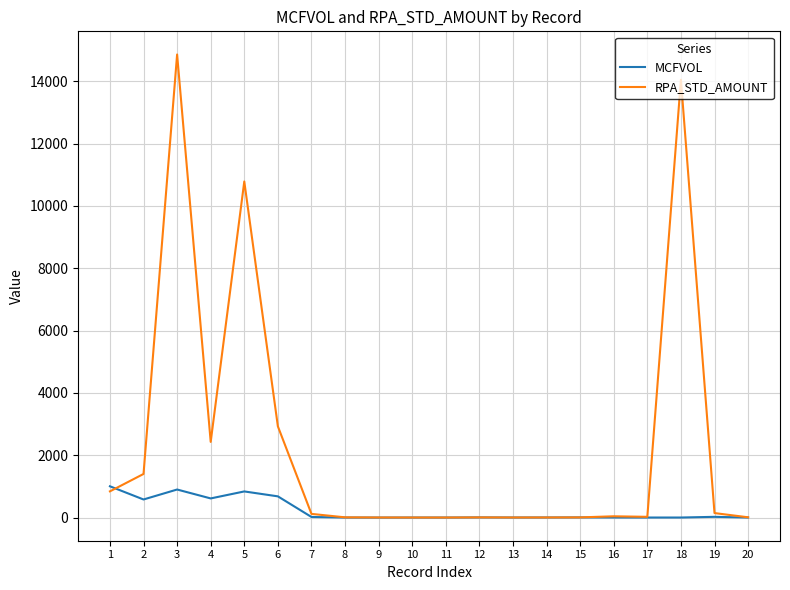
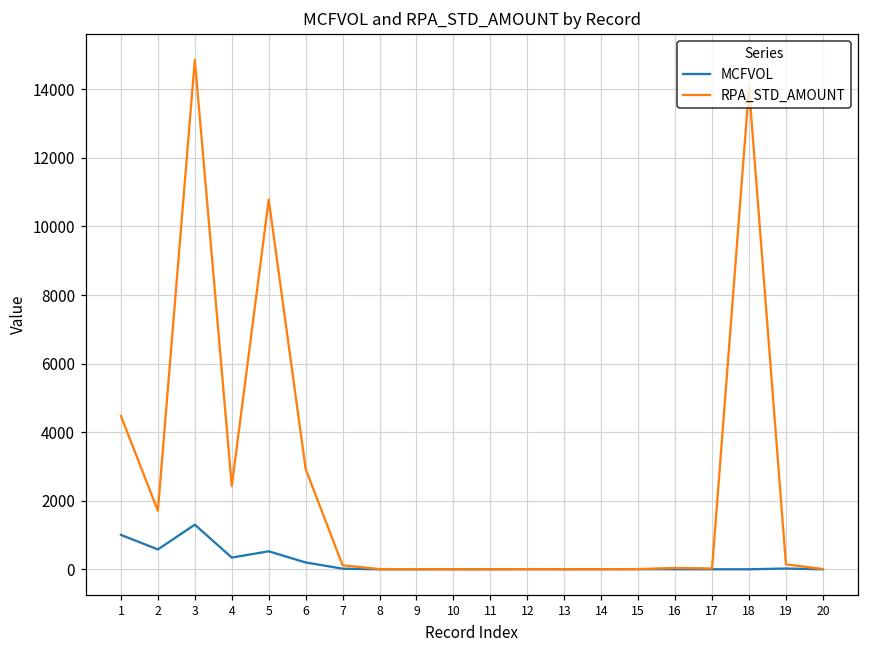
RPA_STD_AMOUNT, 1: 800 -> 4500
RPA_STD_AMOUNT, 2: 1400 -> 1700
MCFVOL, 3: 900 -> 1300
MCFVOL, 4: 600 -> 300
MCFVOL, 5: 800 -> 500
MCFVOL, 6: 700 -> 200
